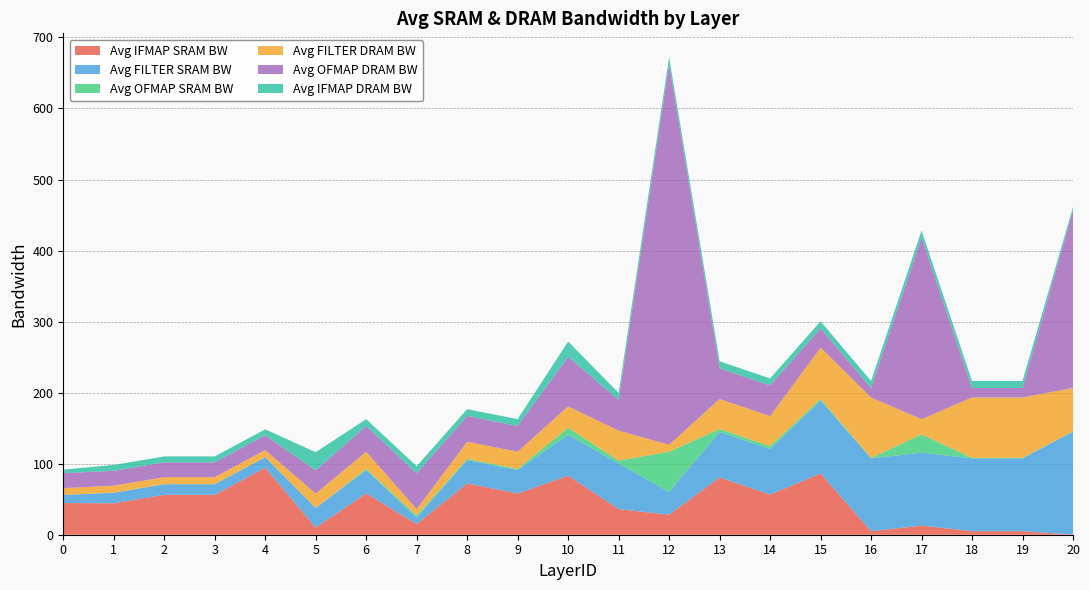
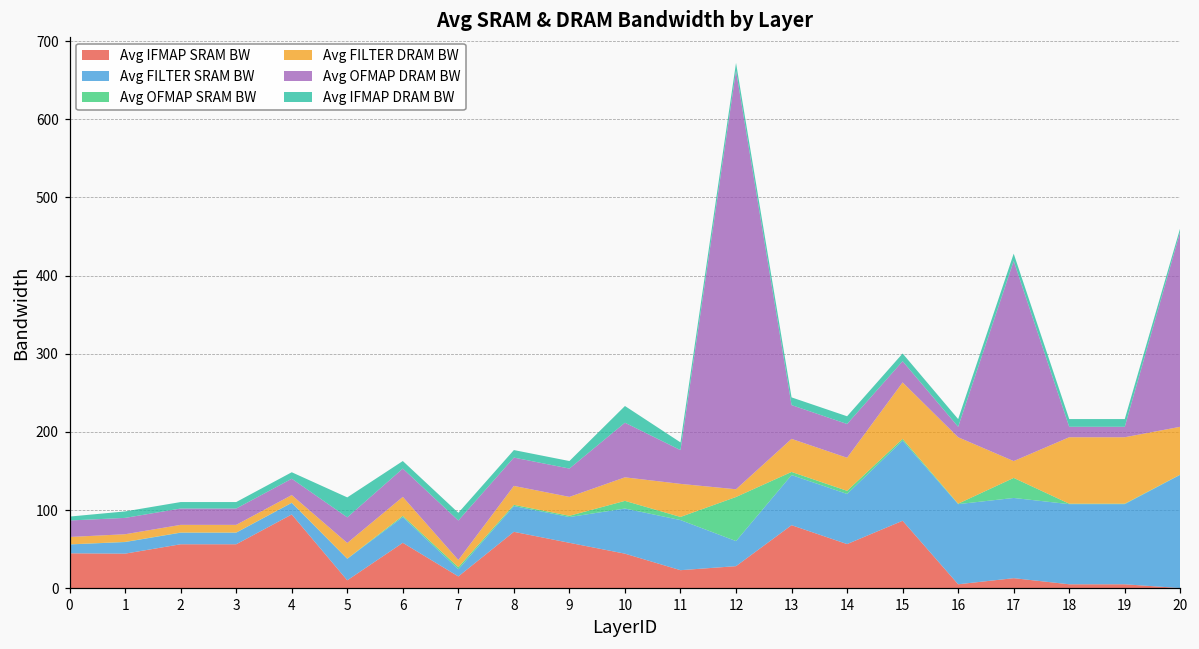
Avg IFMAP SRAM BW, 10: 80 -> 40
Avg IFMAP SRAM BW, 11: 40 -> 20
